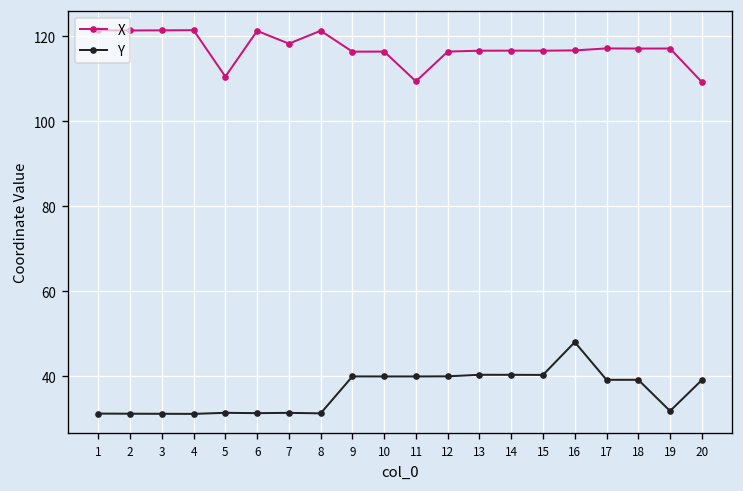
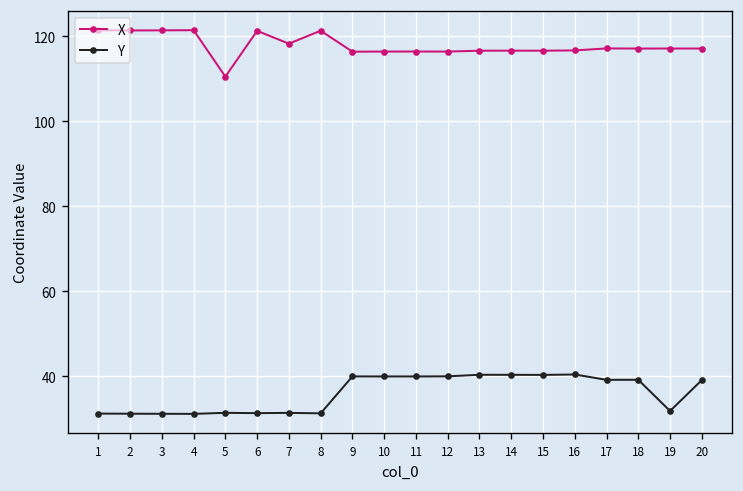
X, 11: 109 -> 116
Y, 16: 48 -> 40
X, 20: 109 -> 117
